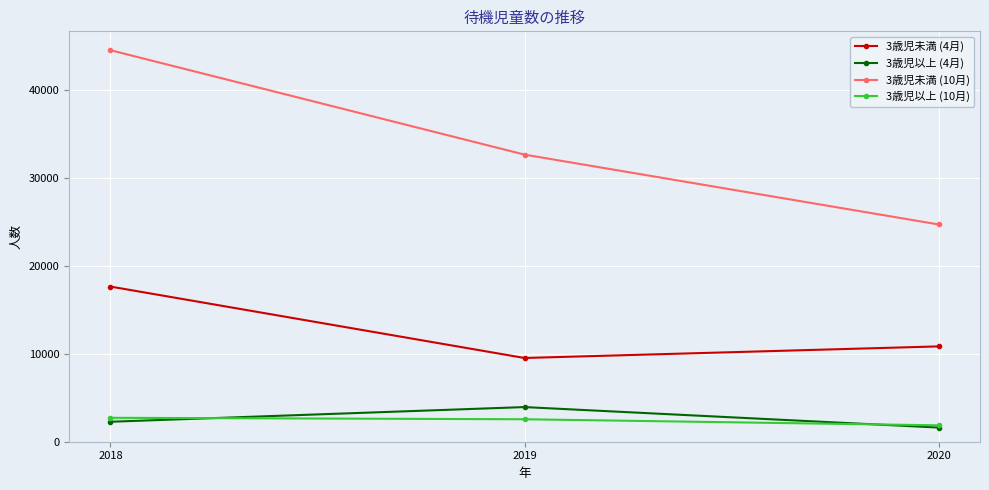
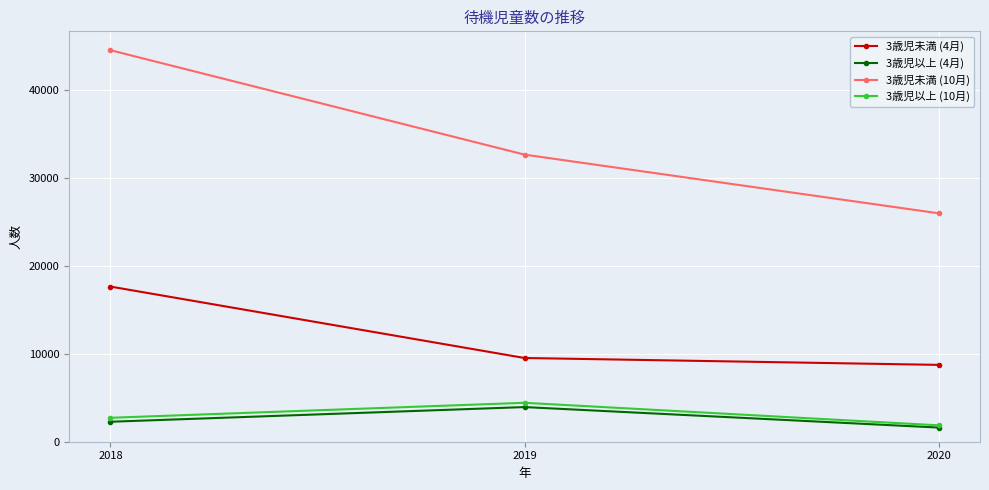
3歳児以上 (10月), 2019: 3000 -> 4000
3歳児未満 (4月), 2020: 11000 -> 9000
3歳児未満 (10月), 2020: 25000 -> 26000
